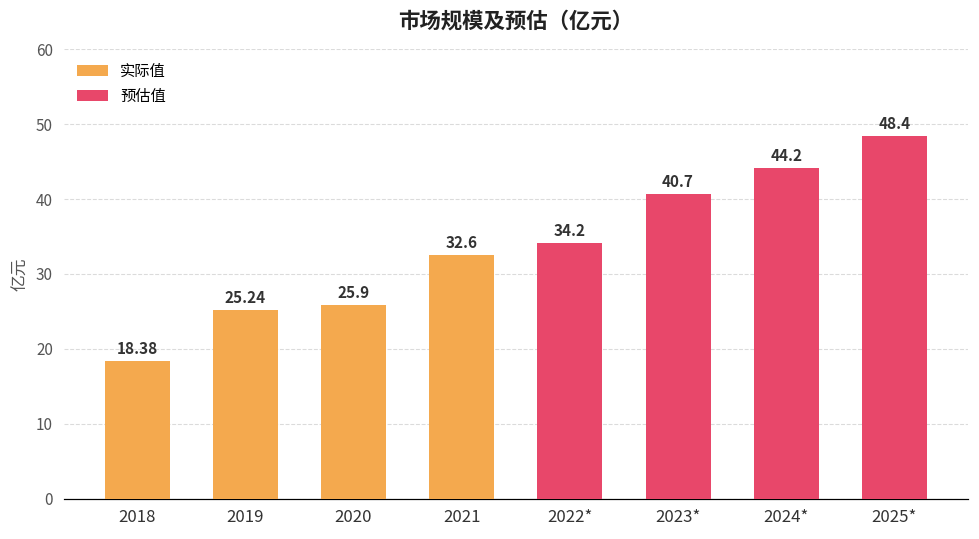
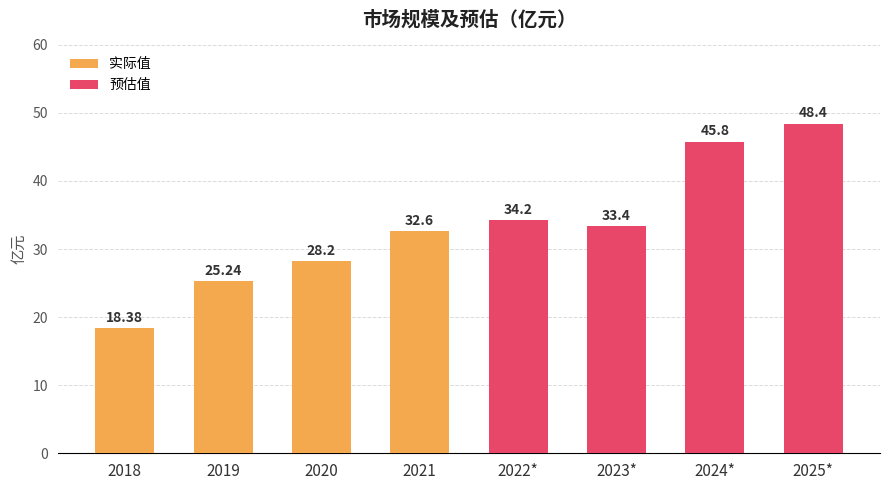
2020: 25.9 -> 28.2
2023*: 40.7 -> 33.4
2024*: 44.2 -> 45.8
